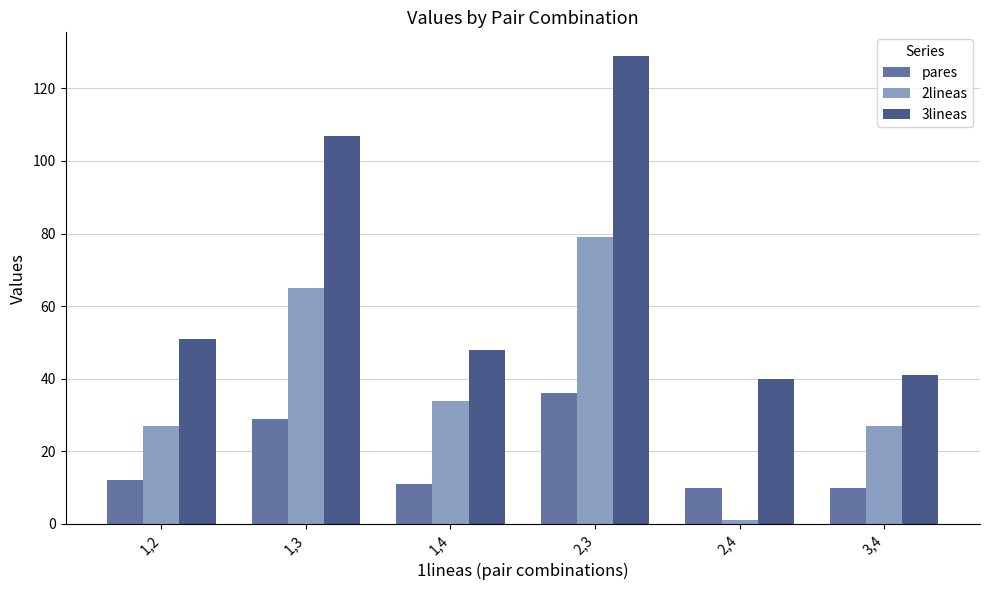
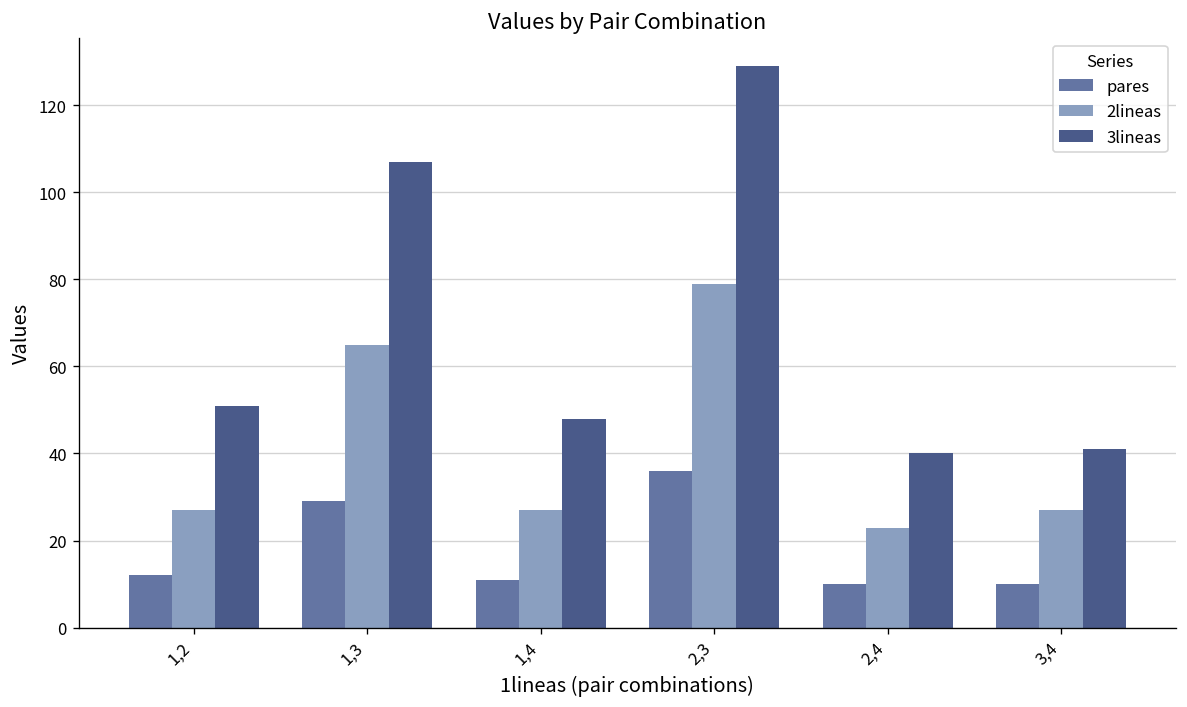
2lineas, 1,4: 34 -> 27
2lineas, 2,4: 1 -> 23
